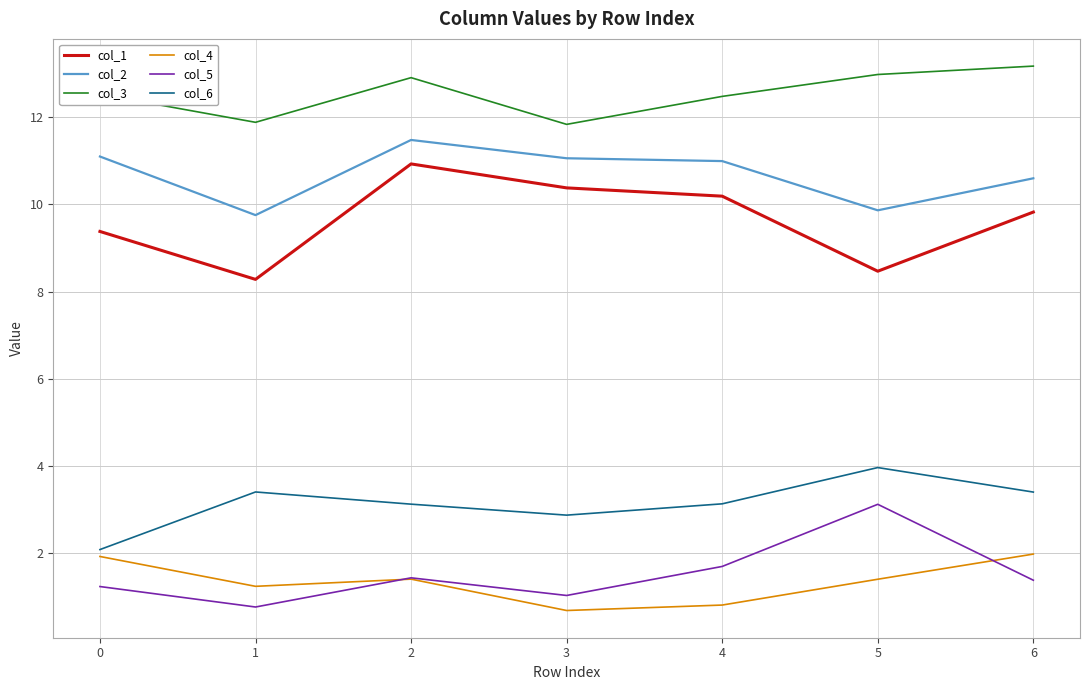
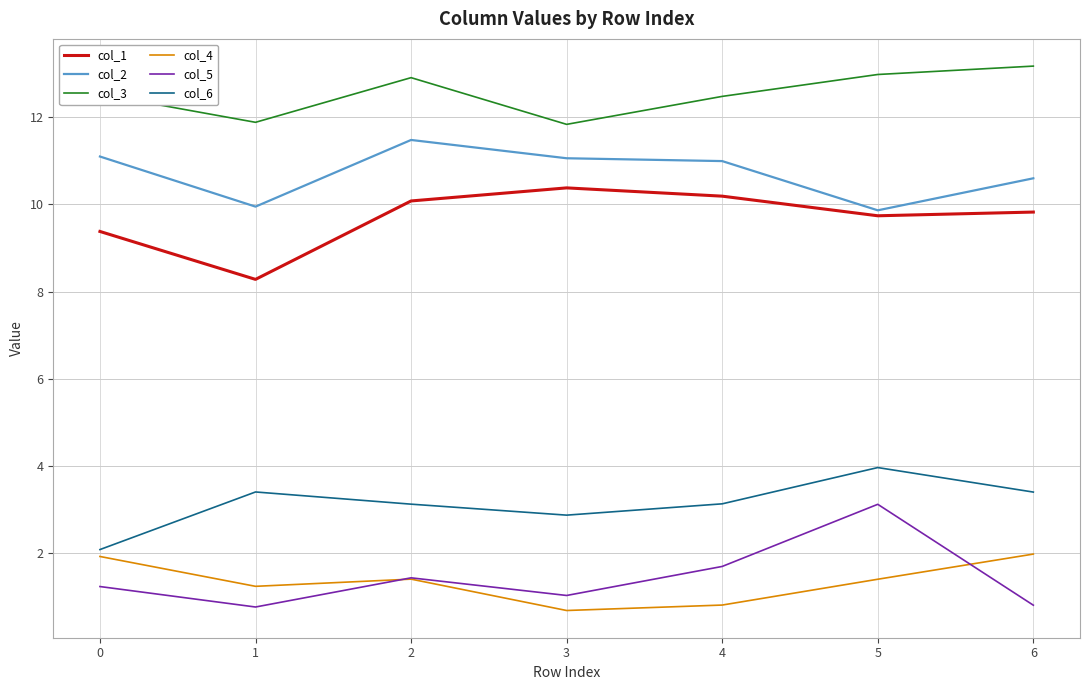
col_2, 1: 9.8 -> 10.0
col_1, 2: 10.9 -> 10.1
col_1, 5: 8.5 -> 9.7
col_5, 6: 1.4 -> 0.8
